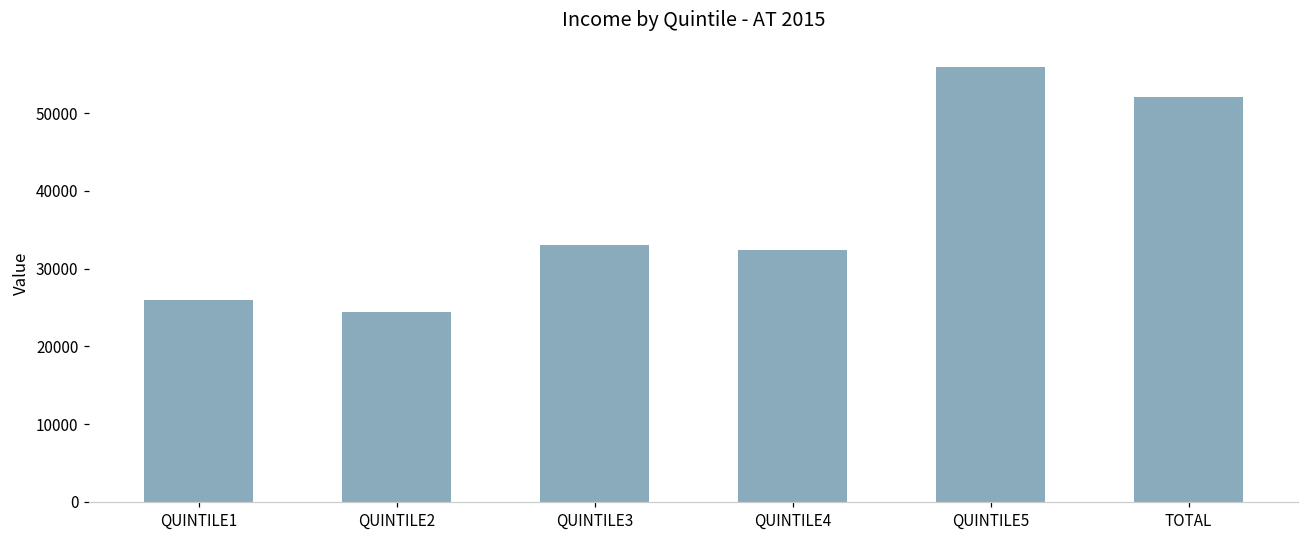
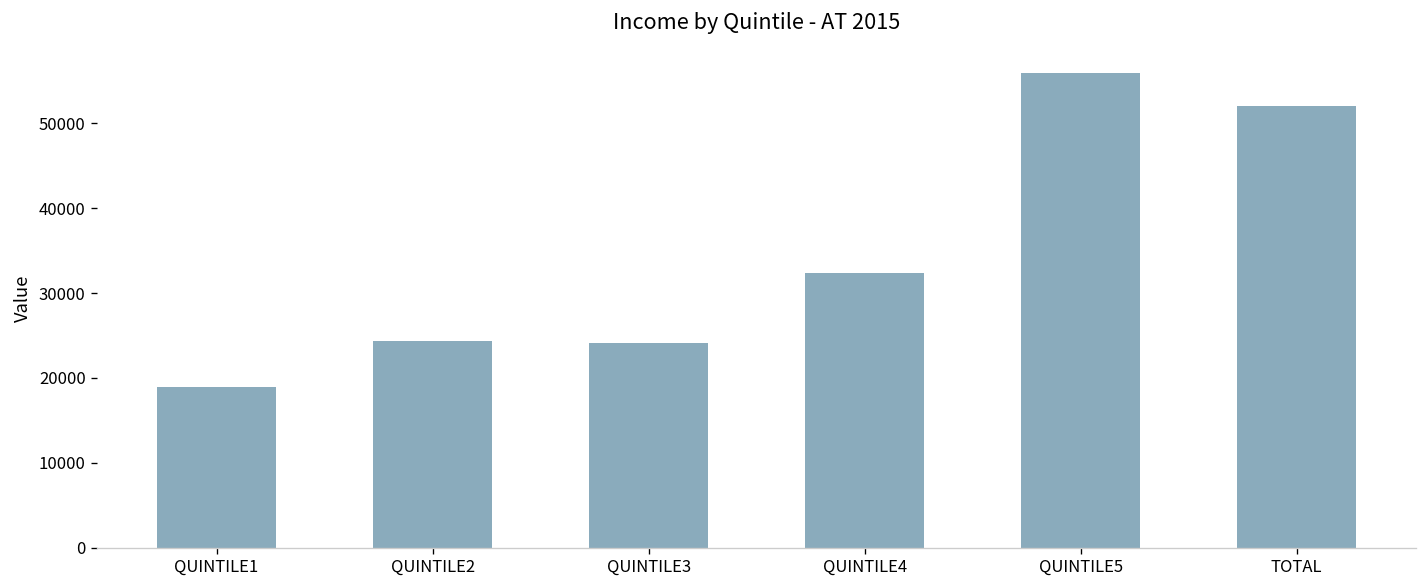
QUINTILE1: 26000 -> 19000
QUINTILE3: 33000 -> 24000
